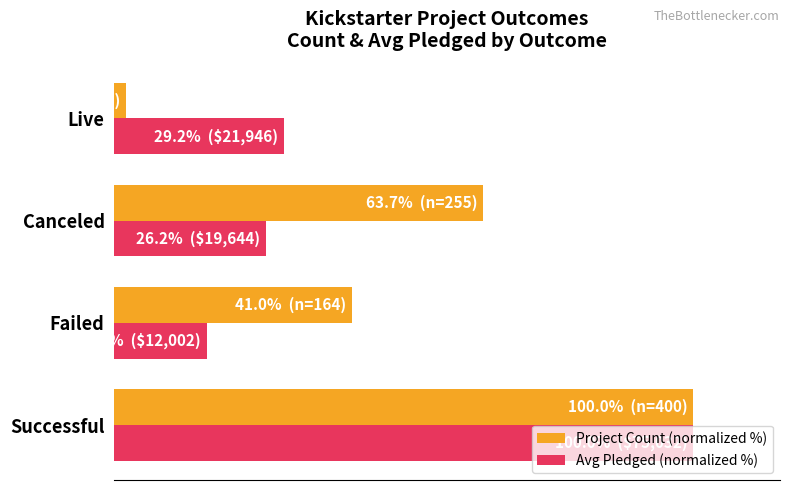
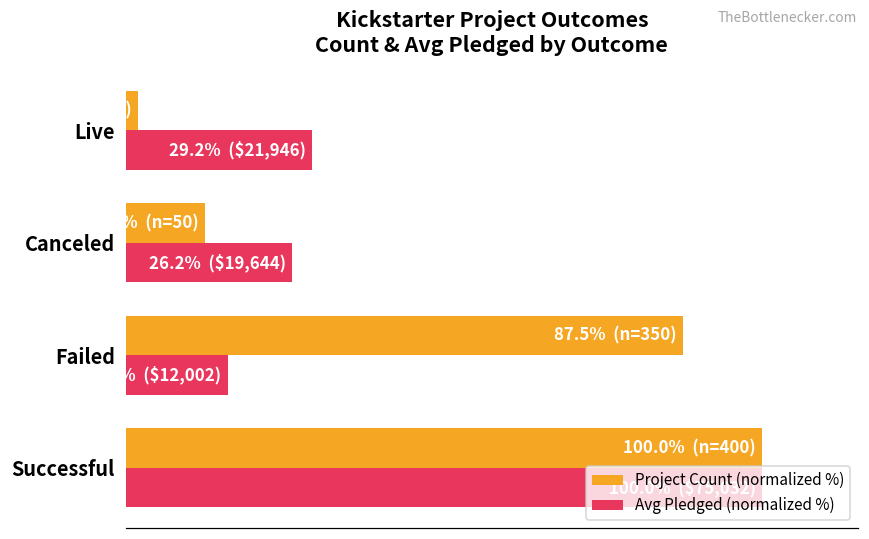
Project Count (normalized %), Canceled: 63.7% (n=255) -> 12.5% (n=50)
Project Count (normalized %), Failed: 41.0% (n=164) -> 87.5% (n=350)
